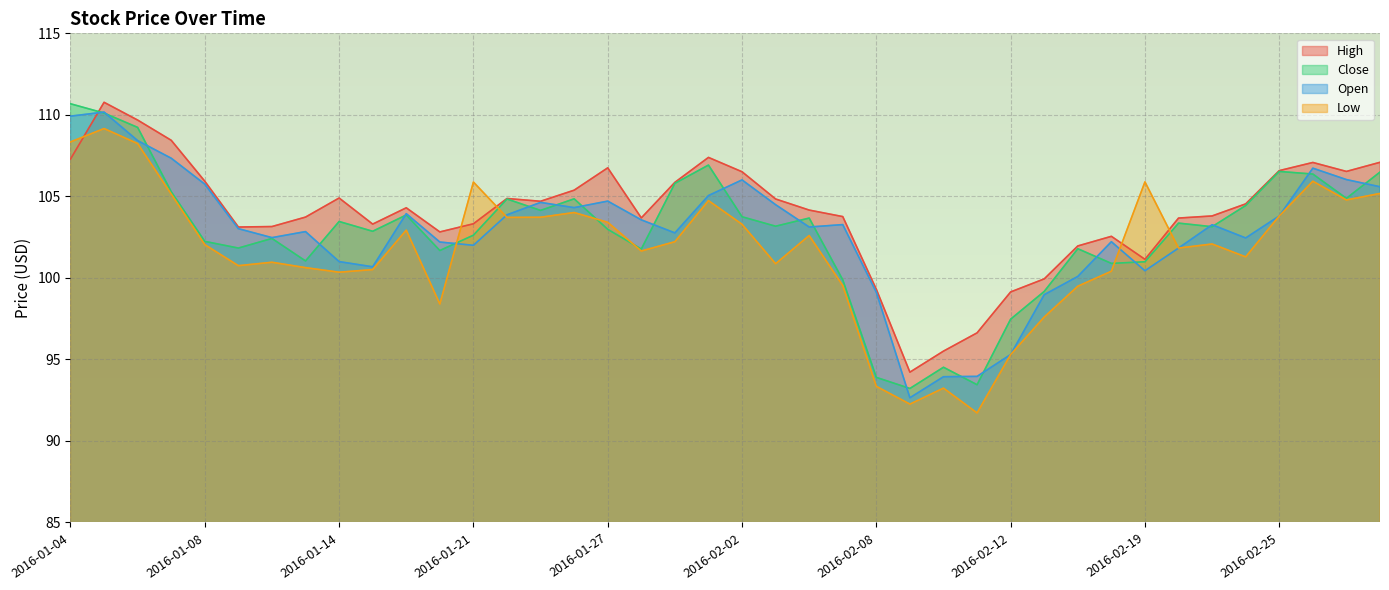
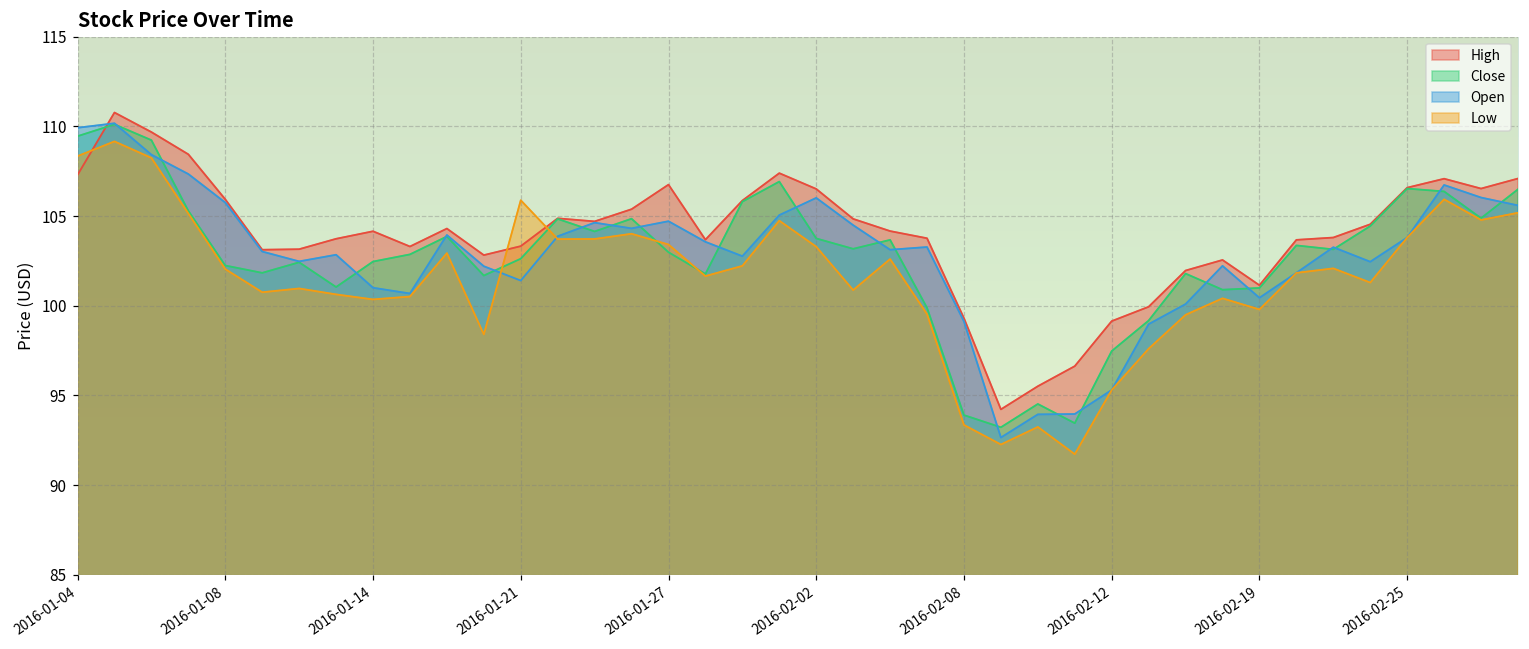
Close, 2016-01-04: 110.7 -> 109.5
High, 2016-01-14: 104.9 -> 104.2
Close, 2016-01-14: 103.5 -> 102.5
Open, 2016-01-21: 102.0 -> 101.4
Low, 2016-02-19: 105.9 -> 99.8
